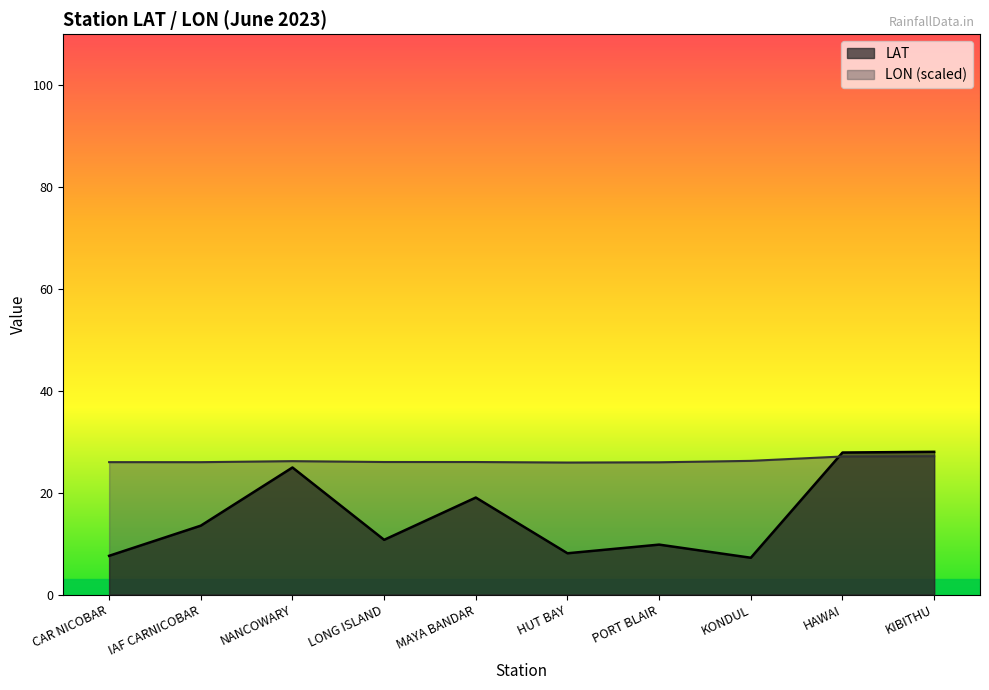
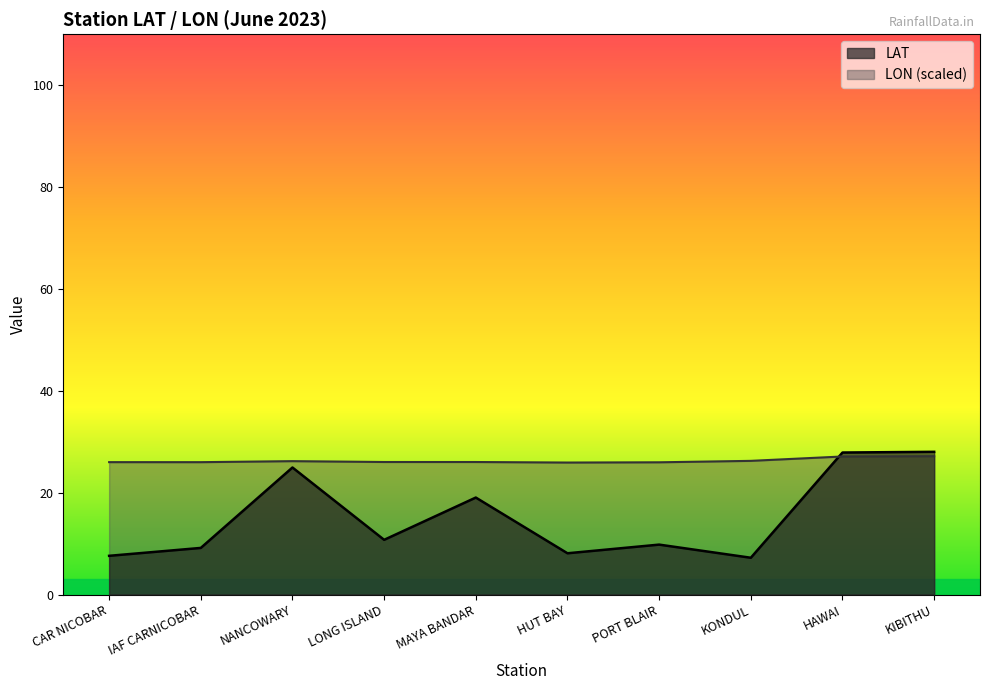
LAT, IAF CARNICOBAR: 14 -> 9
